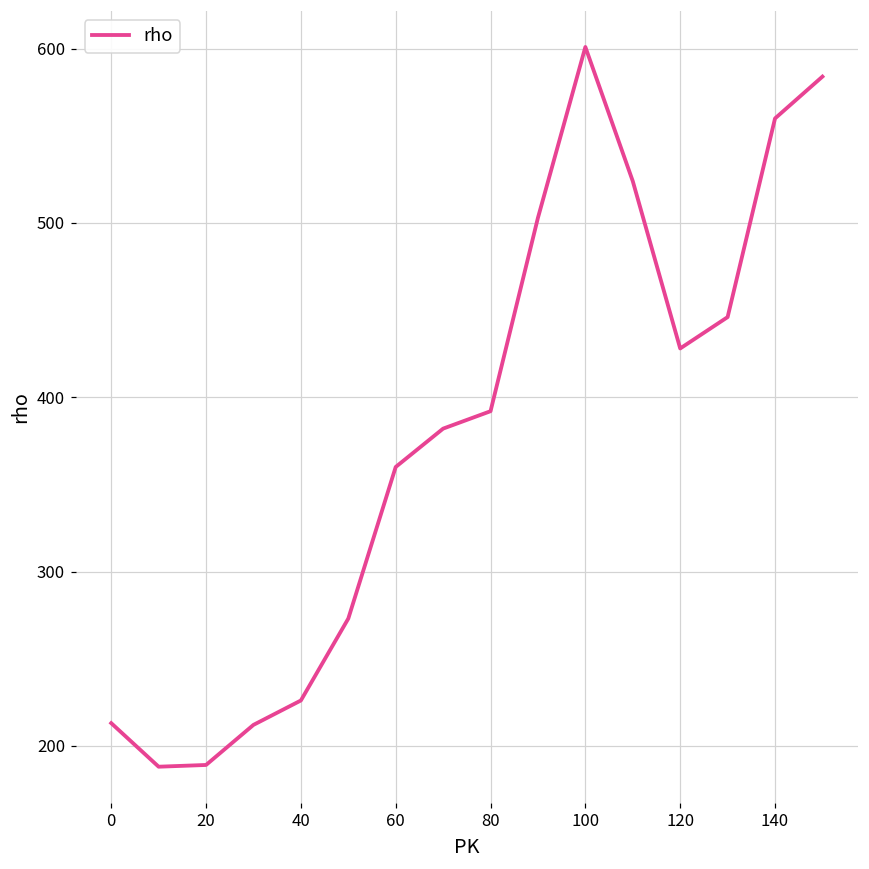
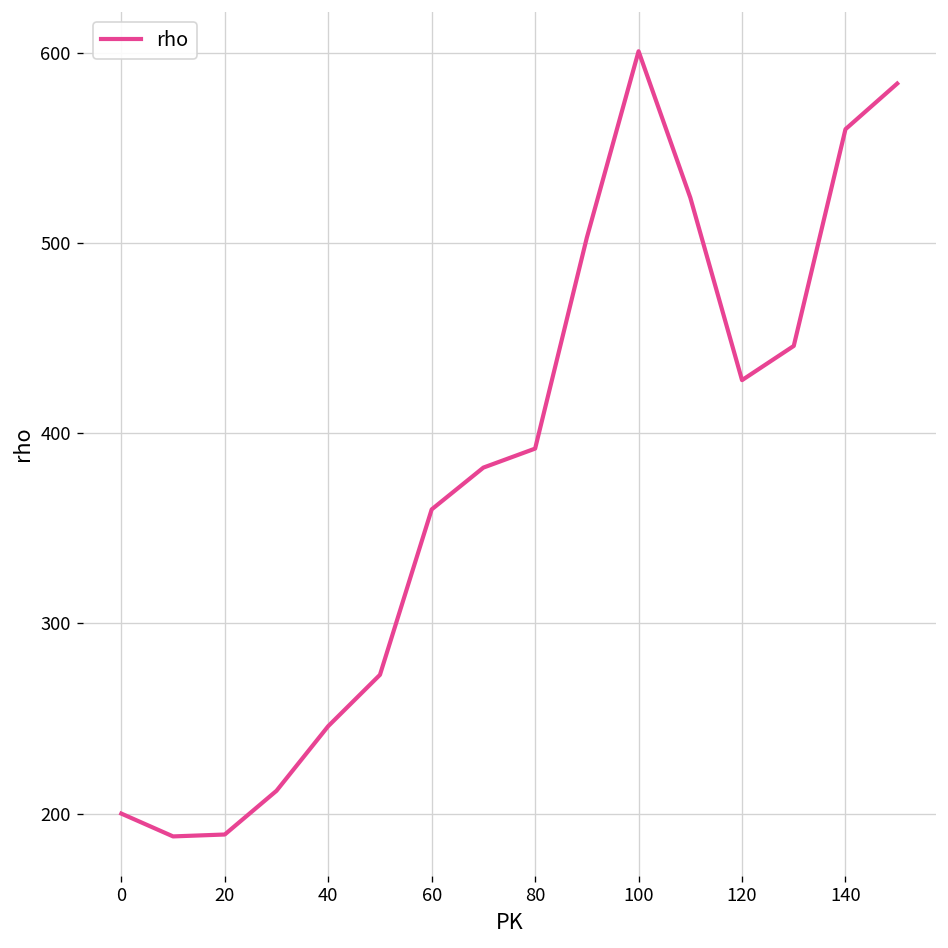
0: 213 -> 200
40: 226 -> 246
